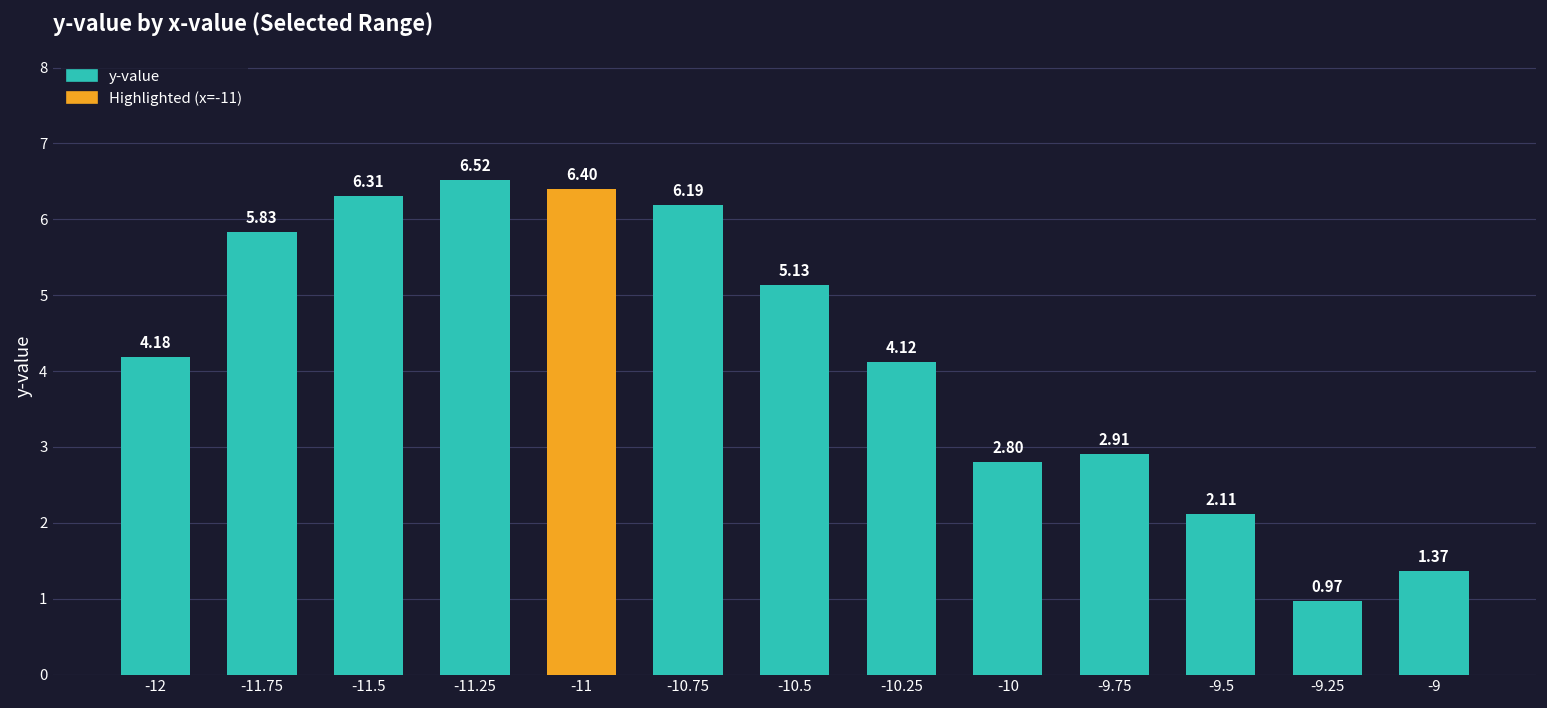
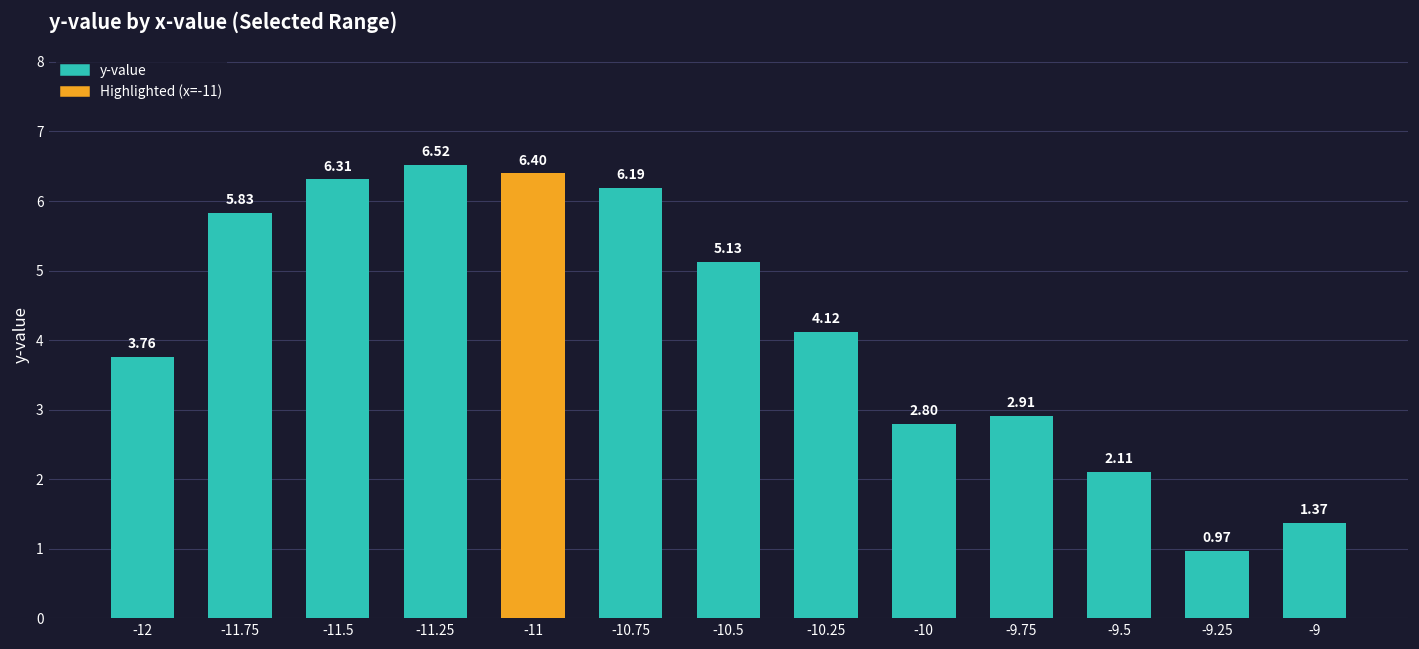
-12: 4.18 -> 3.76
